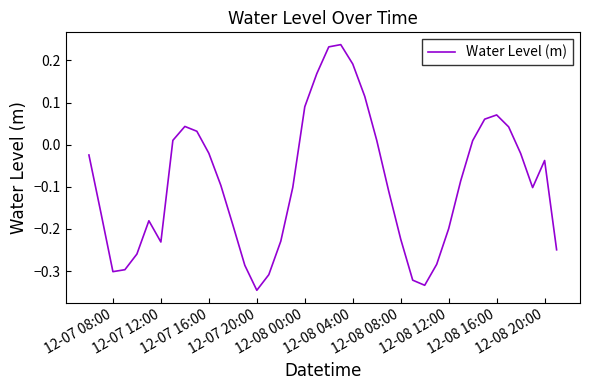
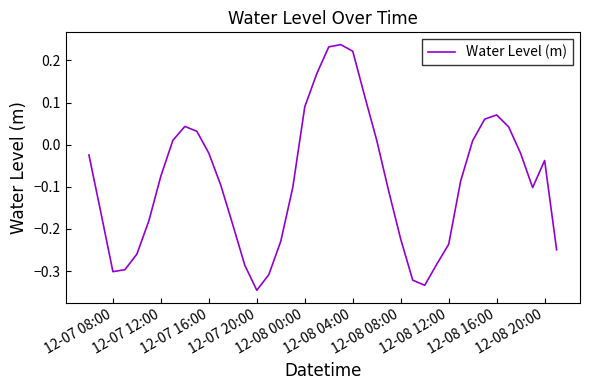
12-07 12:00: -0.23 -> -0.07
12-08 04:00: 0.19 -> 0.22
12-08 12:00: -0.20 -> -0.24
